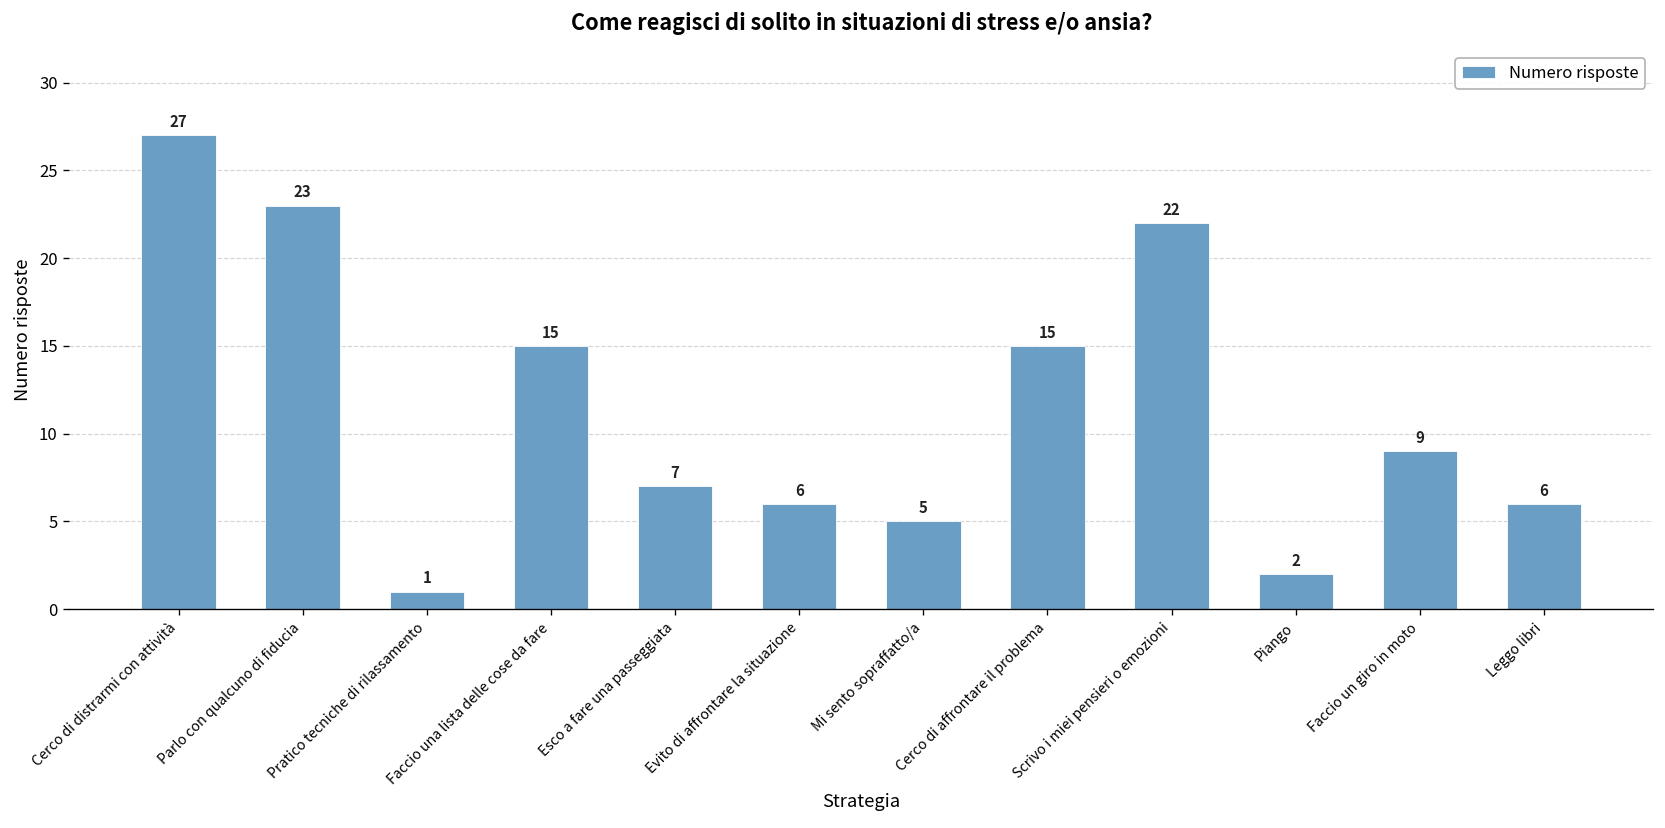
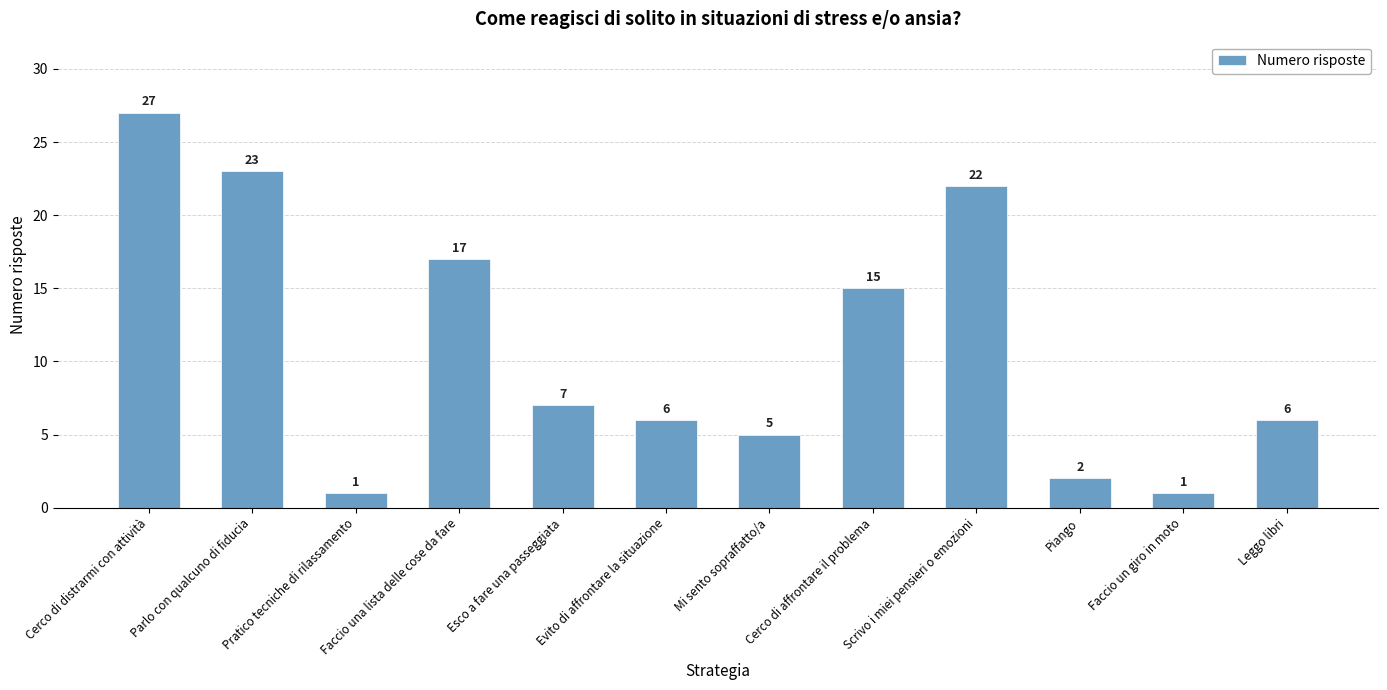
Faccio una lista delle cose da fare: 15 -> 17
Faccio un giro in moto: 9 -> 1
